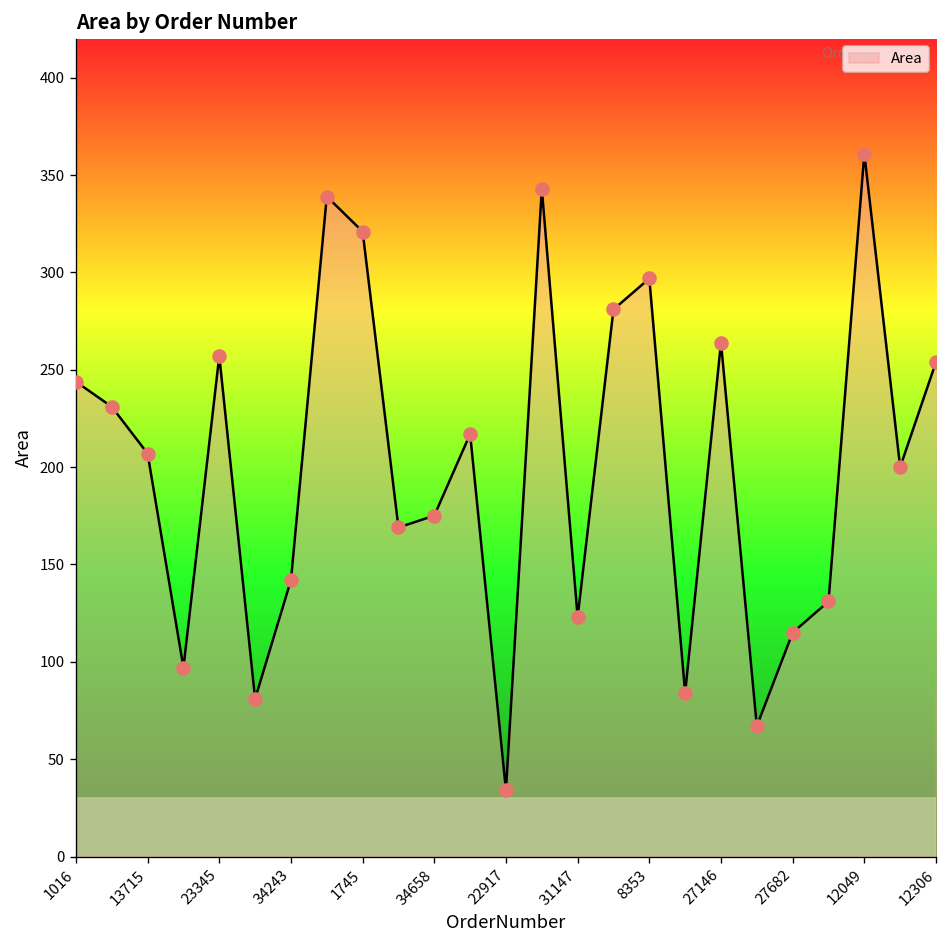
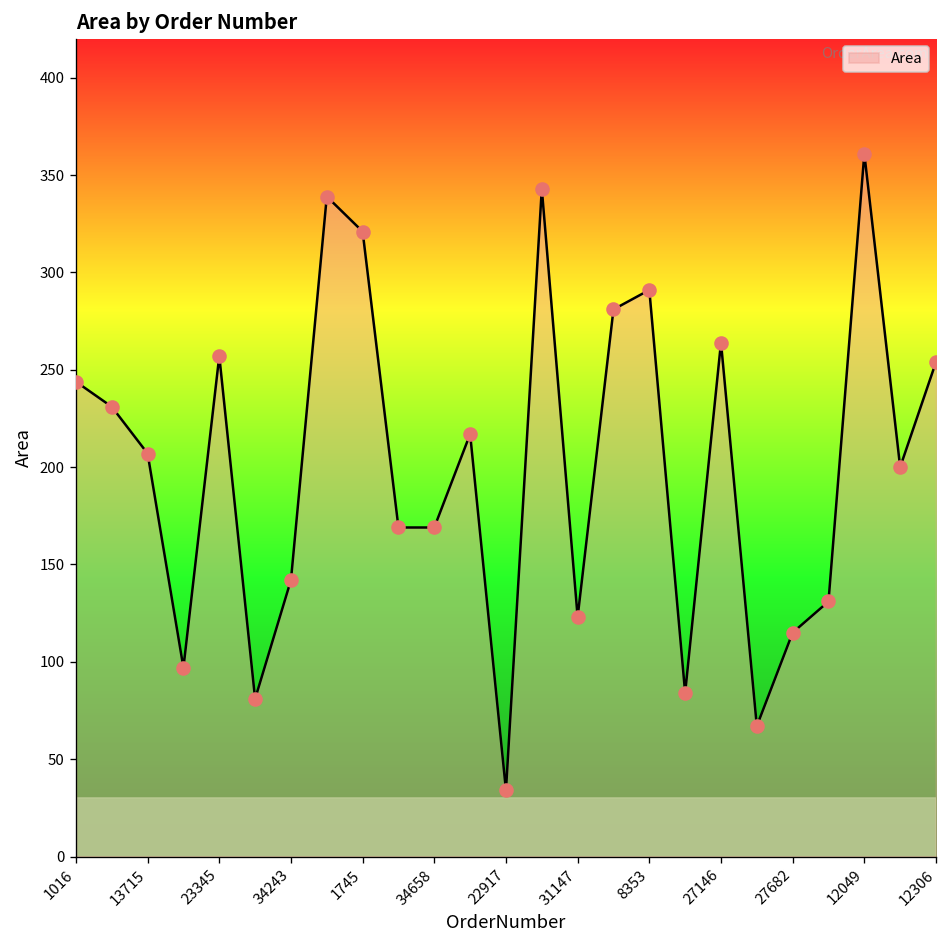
34658: 175 -> 169
8353: 297 -> 291
